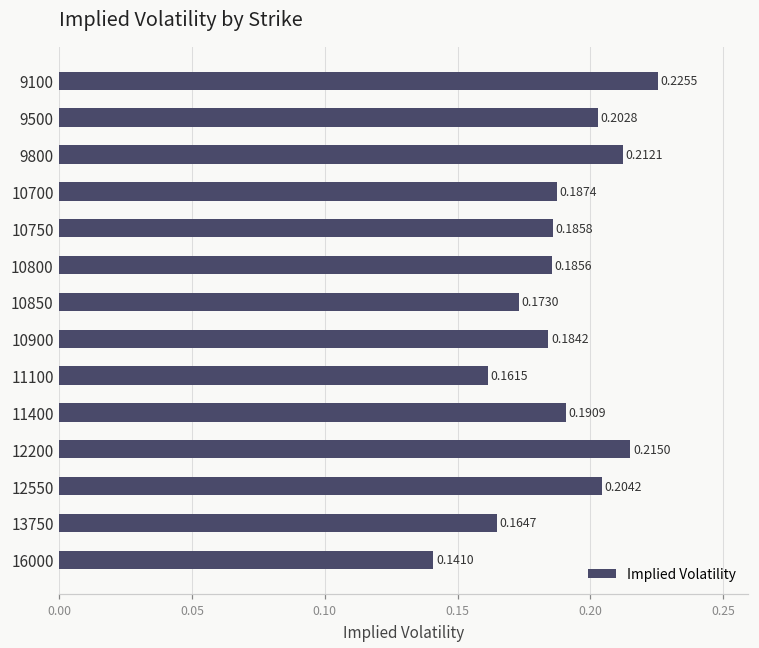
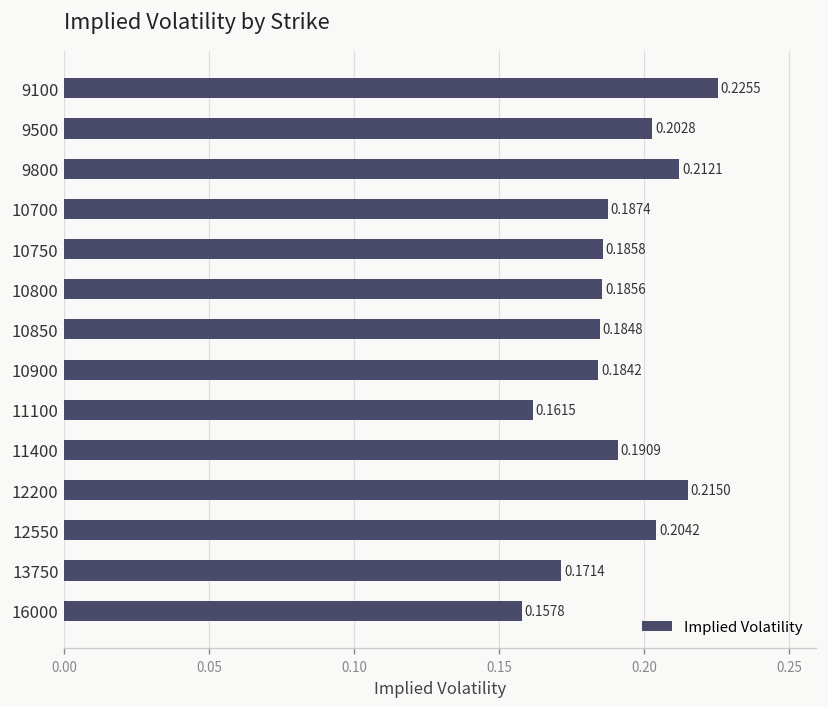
10850: 0.1730 -> 0.1848
13750: 0.1647 -> 0.1714
16000: 0.1410 -> 0.1578
